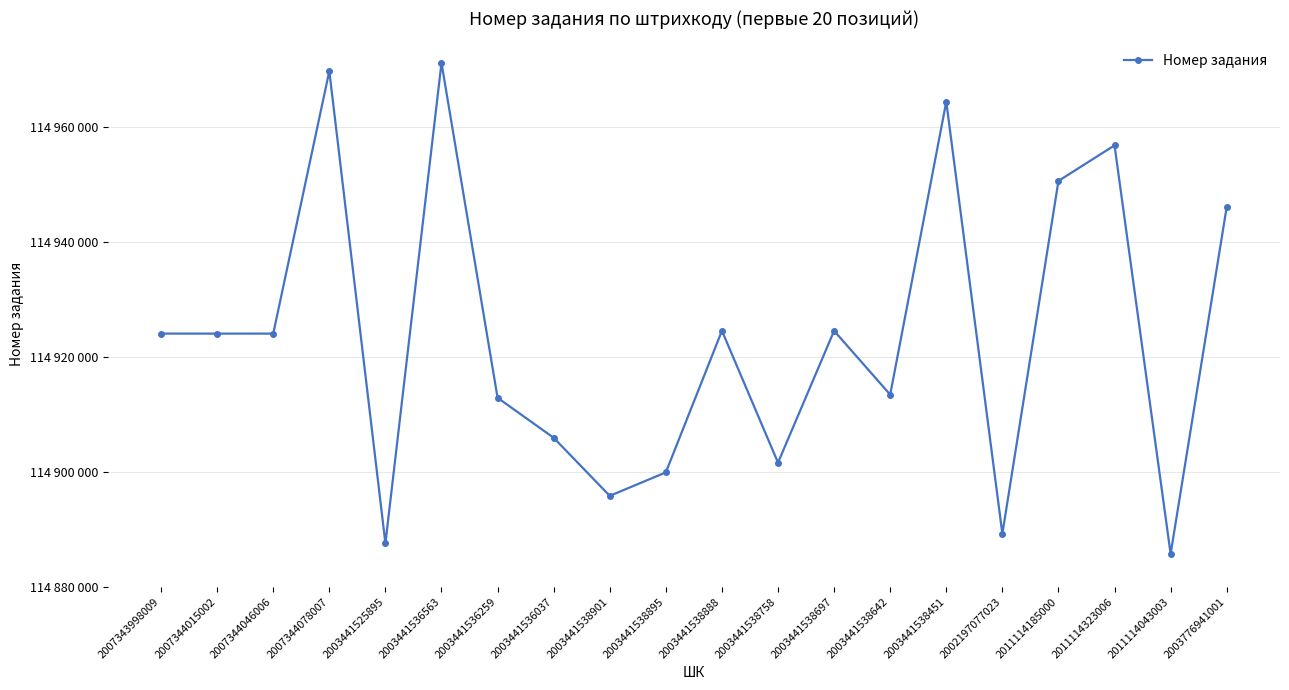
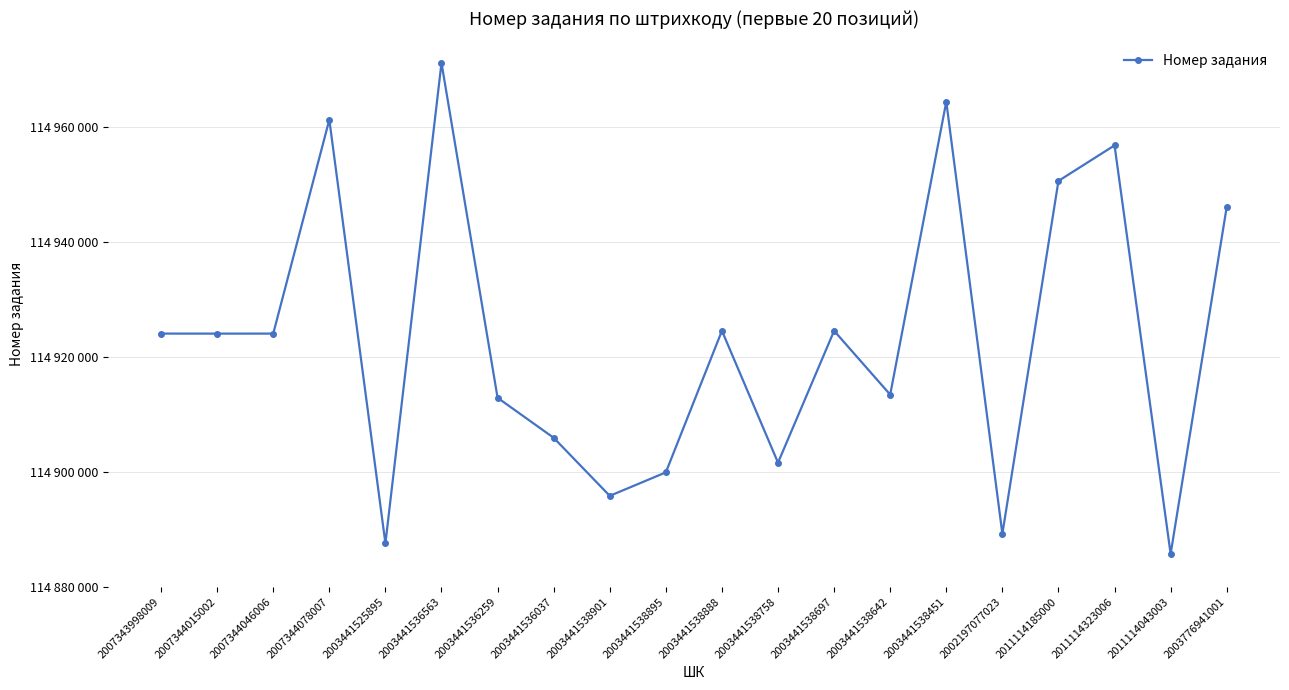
2007344078007: 114970000 -> 114961000
